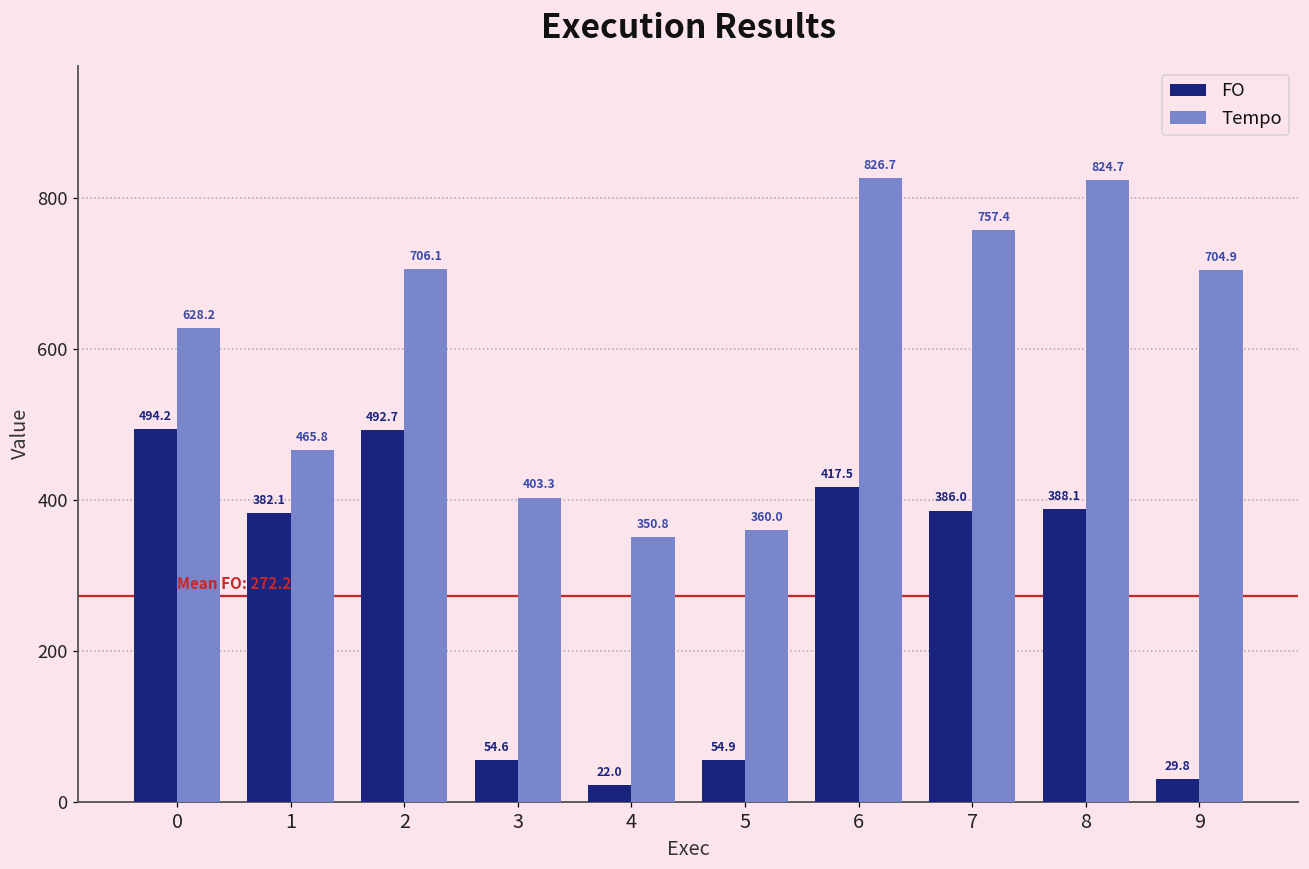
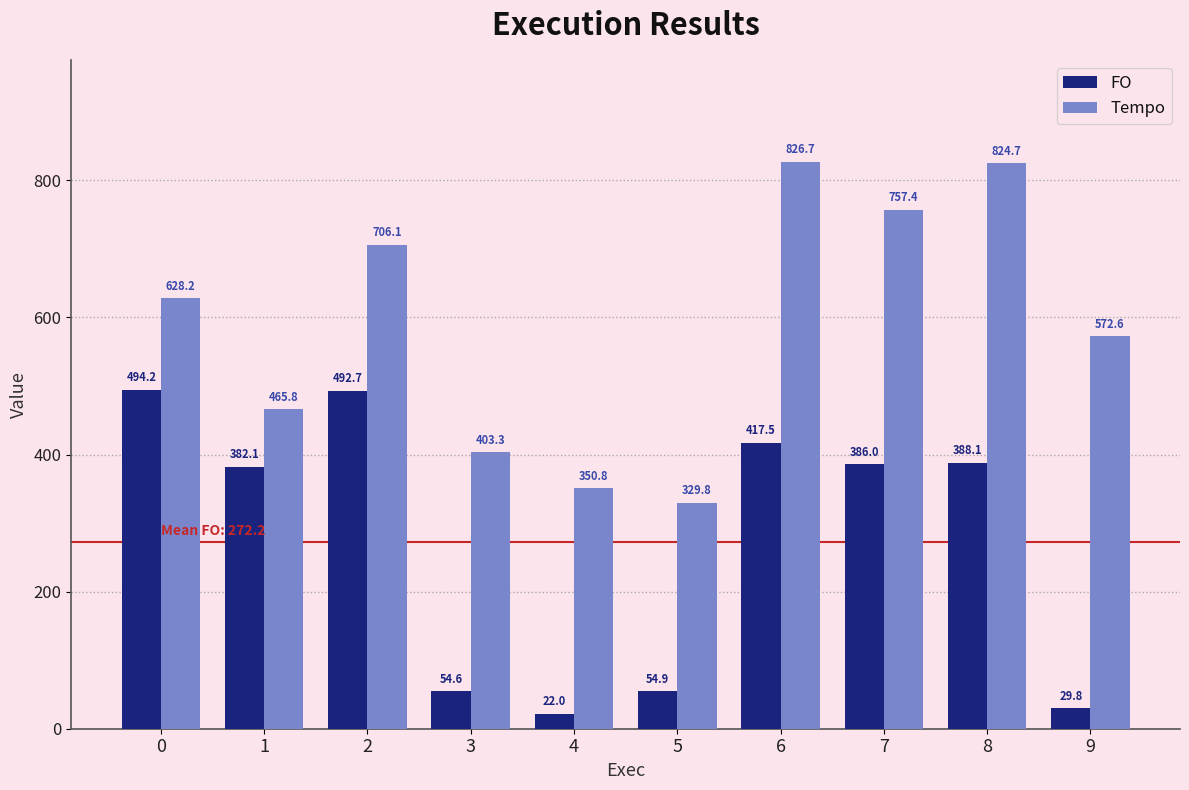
Tempo, 5: 360.0 -> 329.8
Tempo, 9: 704.9 -> 572.6
